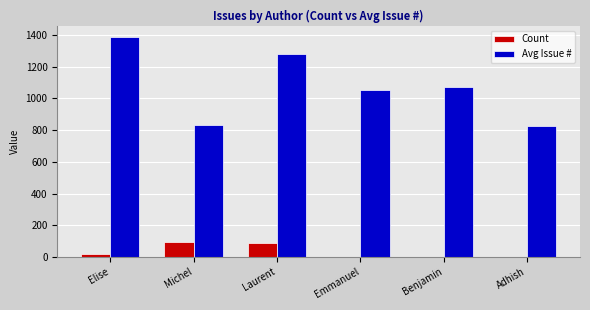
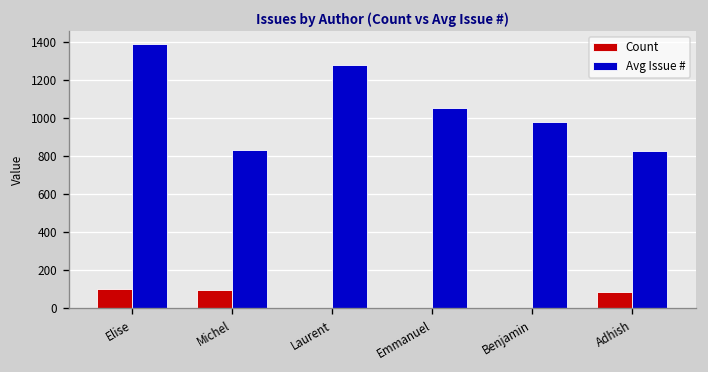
Count, Elise: 20 -> 100
Count, Laurent: 90 -> 0
Avg Issue #, Benjamin: 1070 -> 980
Count, Adhish: 0 -> 90
